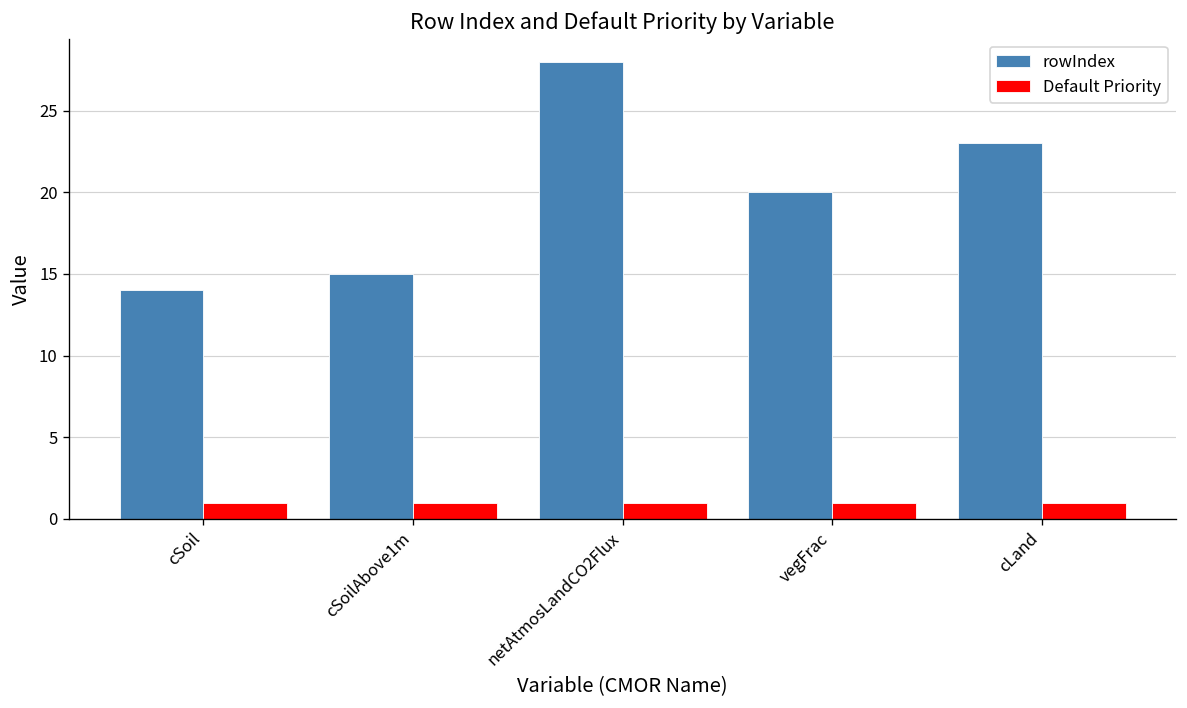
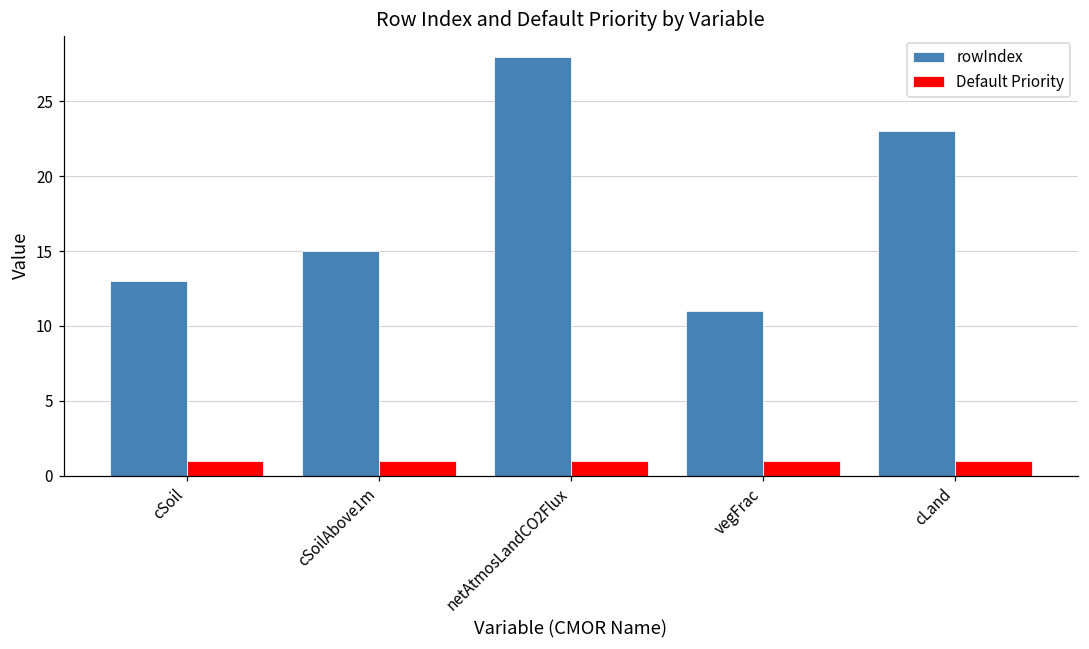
rowIndex, cSoil: 14 -> 13
rowIndex, vegFrac: 20 -> 11
